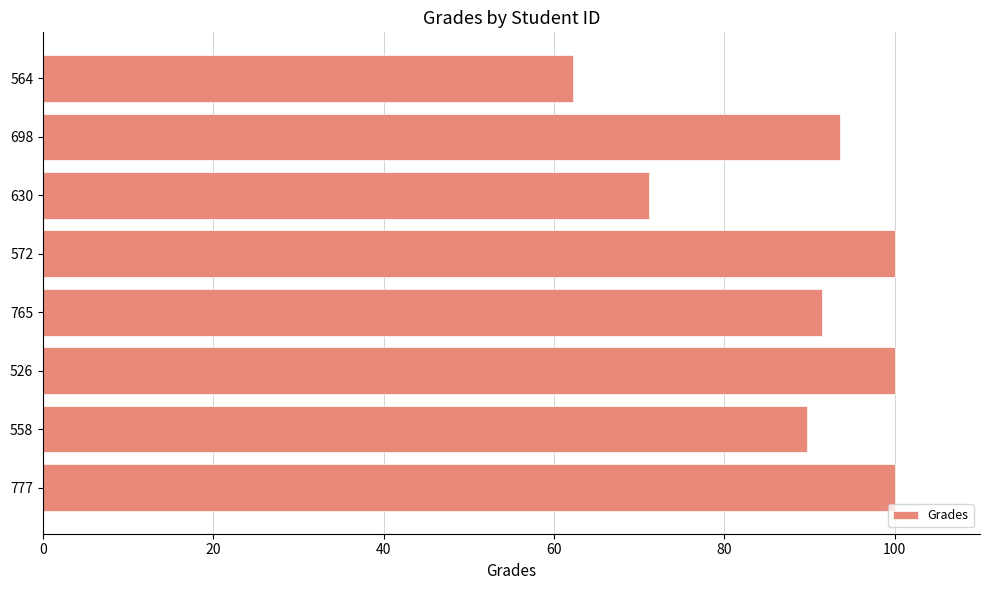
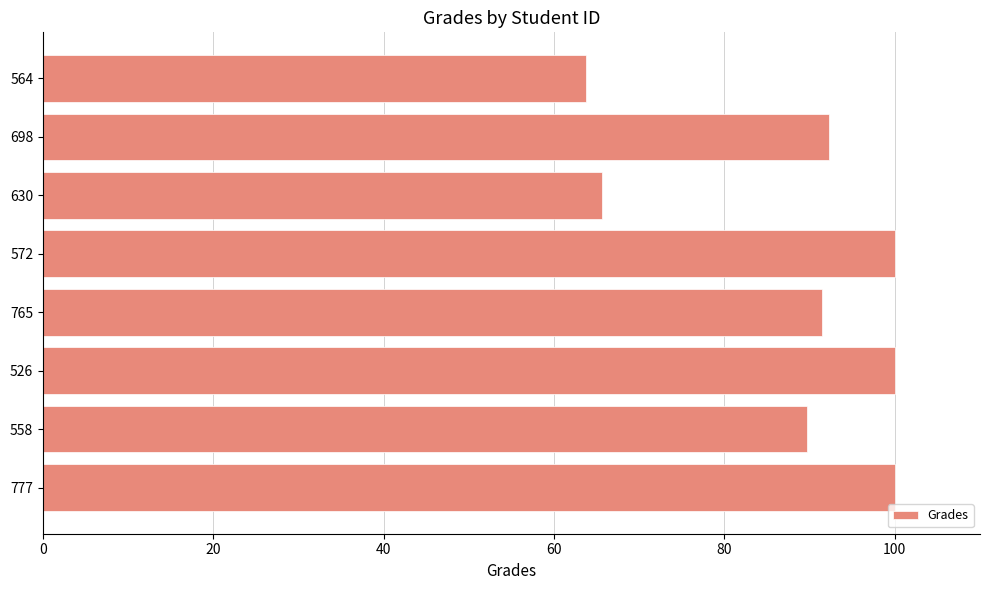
564: 62 -> 64
698: 94 -> 92
630: 71 -> 66
